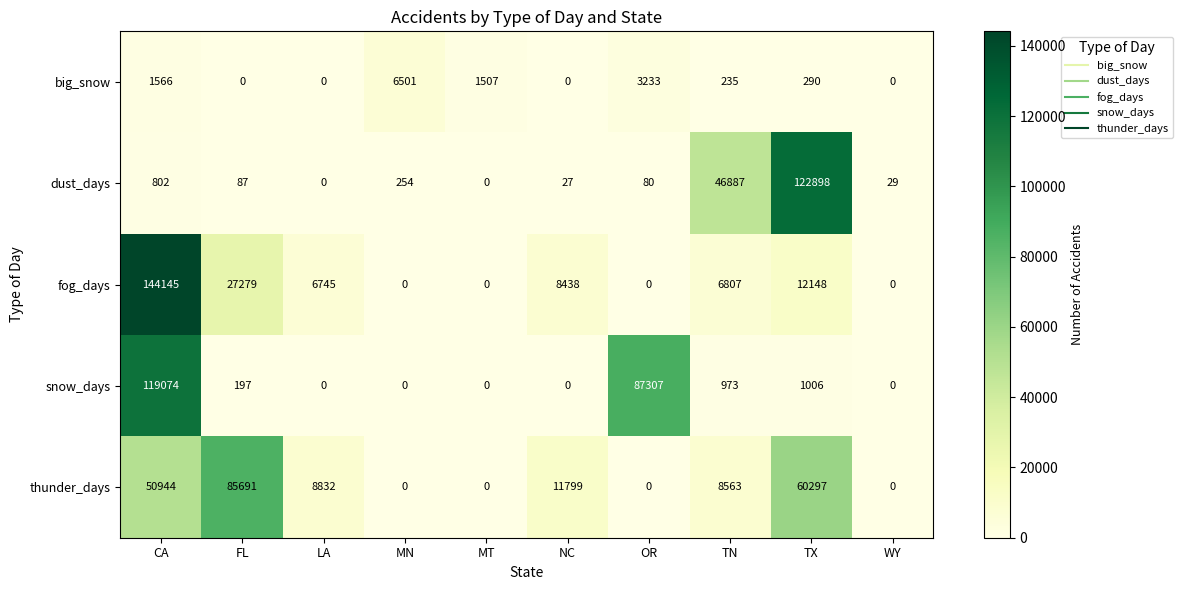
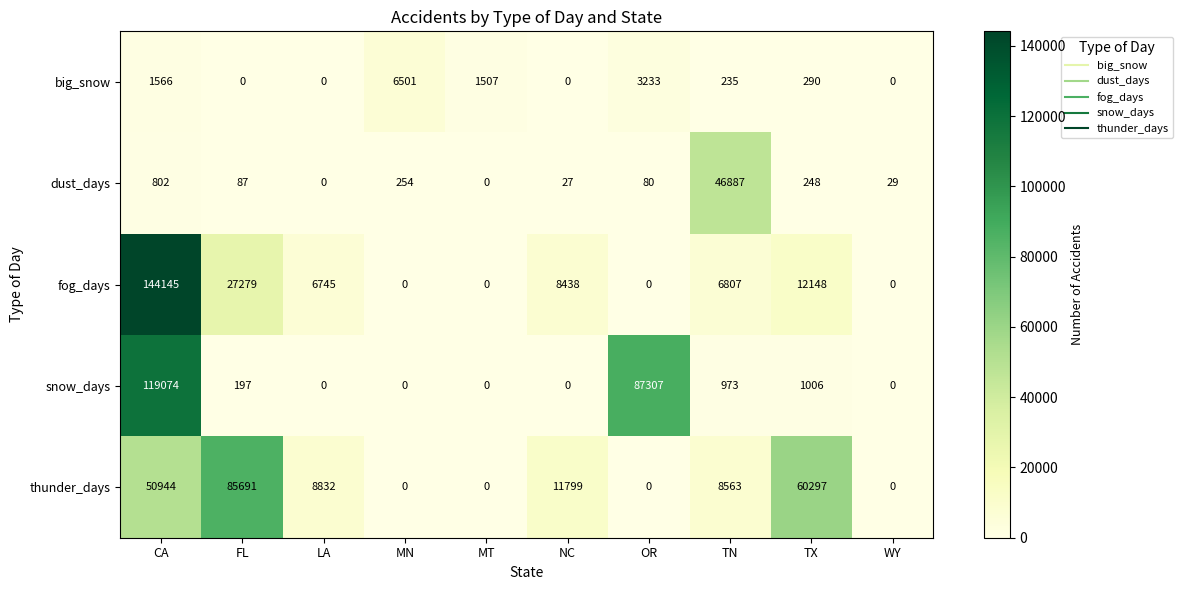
dust_days, TX: 122898 -> 248
